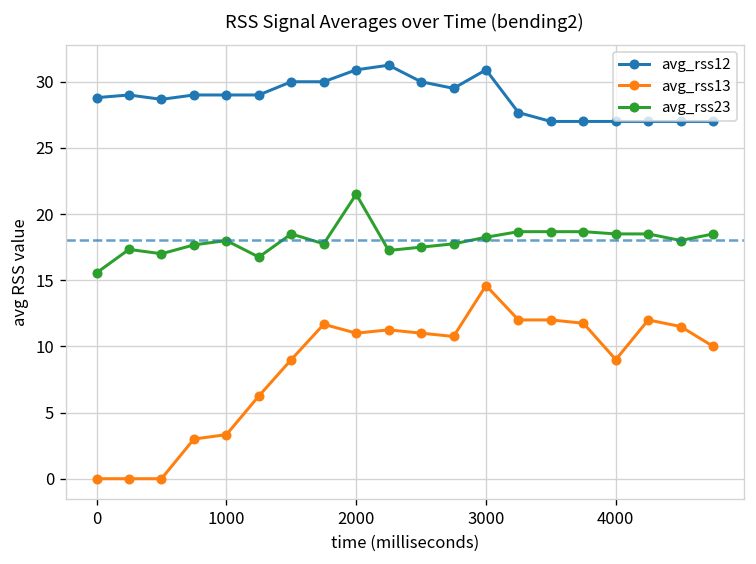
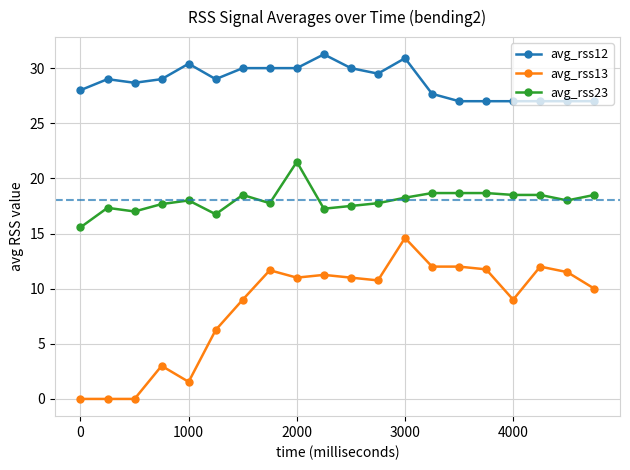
avg_rss12, 0: 28.8 -> 28.0
avg_rss12, 1000: 29.0 -> 30.4
avg_rss13, 1000: 3.3 -> 1.6
avg_rss12, 2000: 30.9 -> 30.0
